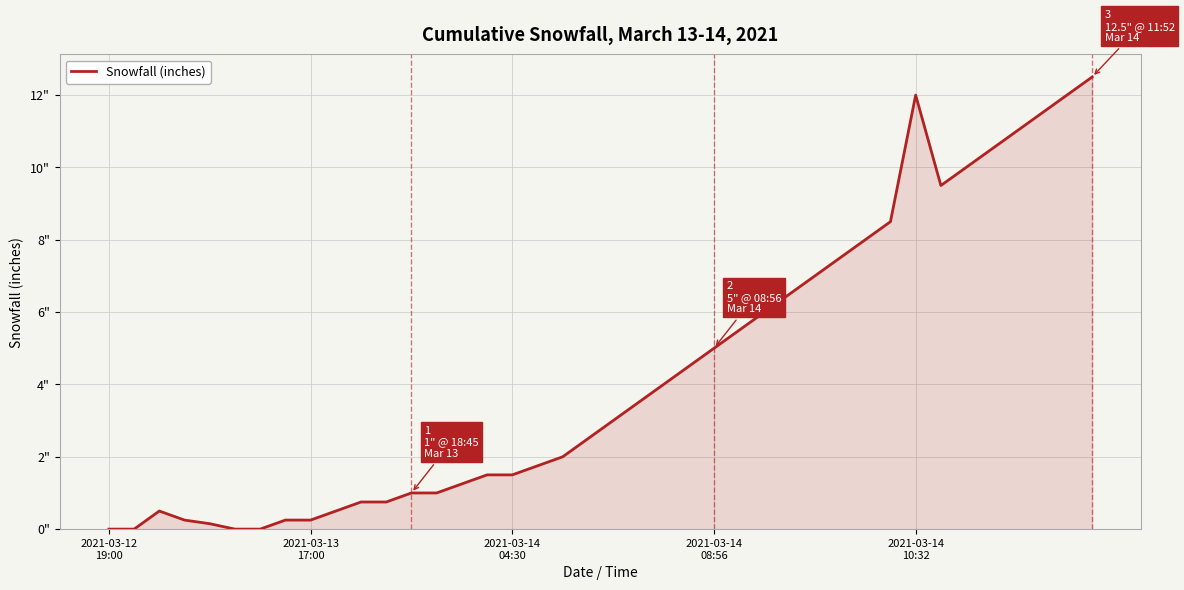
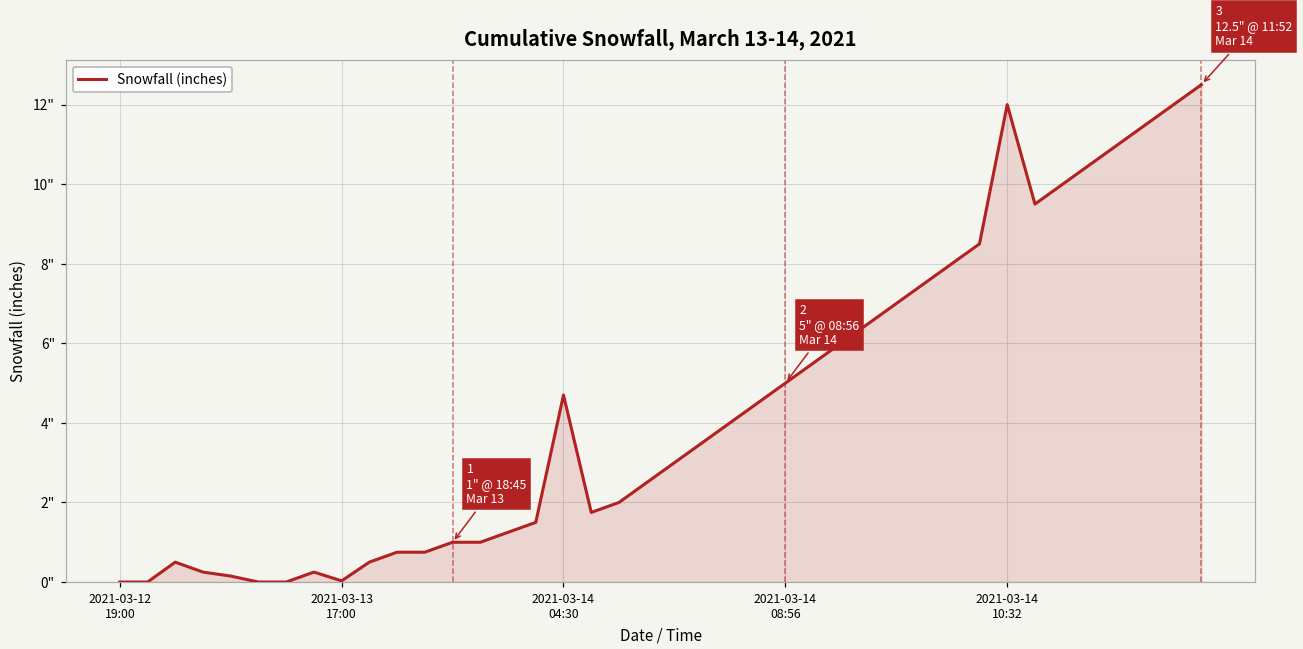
2021-03-13 17:00: 0.3" -> 0.0"
2021-03-14 04:30: 1.5" -> 4.7"
